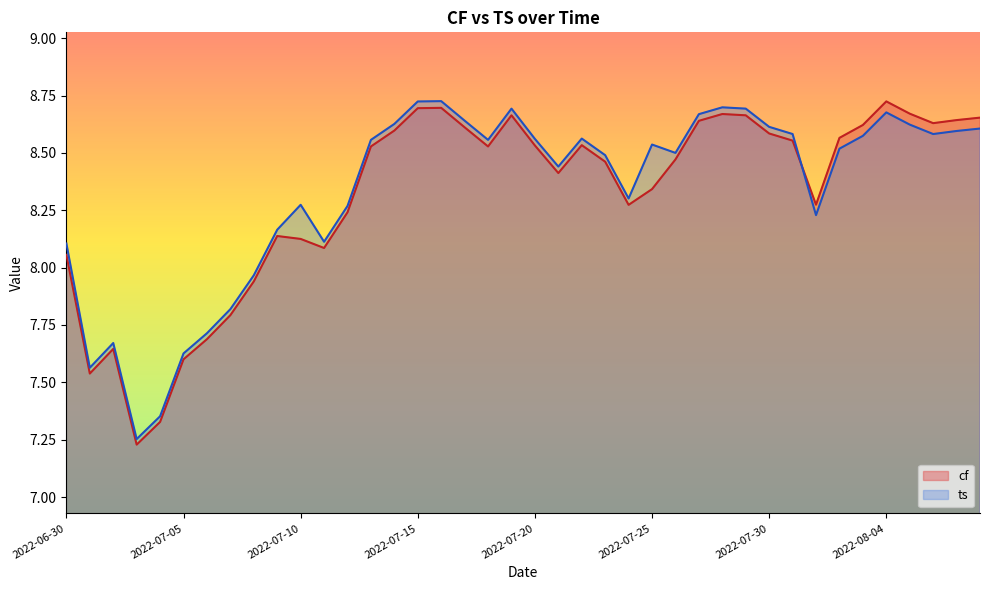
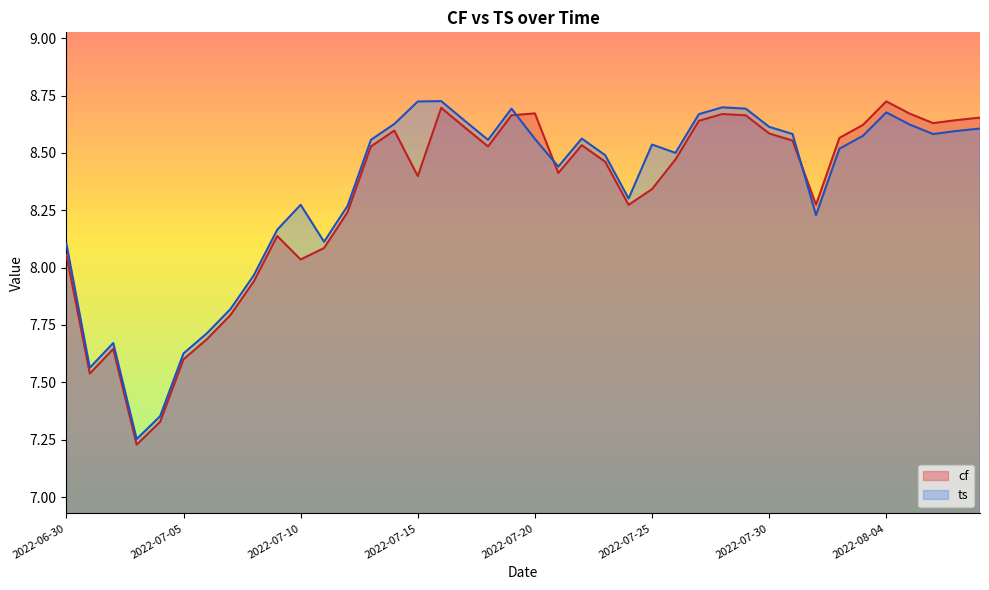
cf, 2022-07-10: 8.13 -> 8.04
cf, 2022-07-15: 8.70 -> 8.40
cf, 2022-07-20: 8.53 -> 8.67
